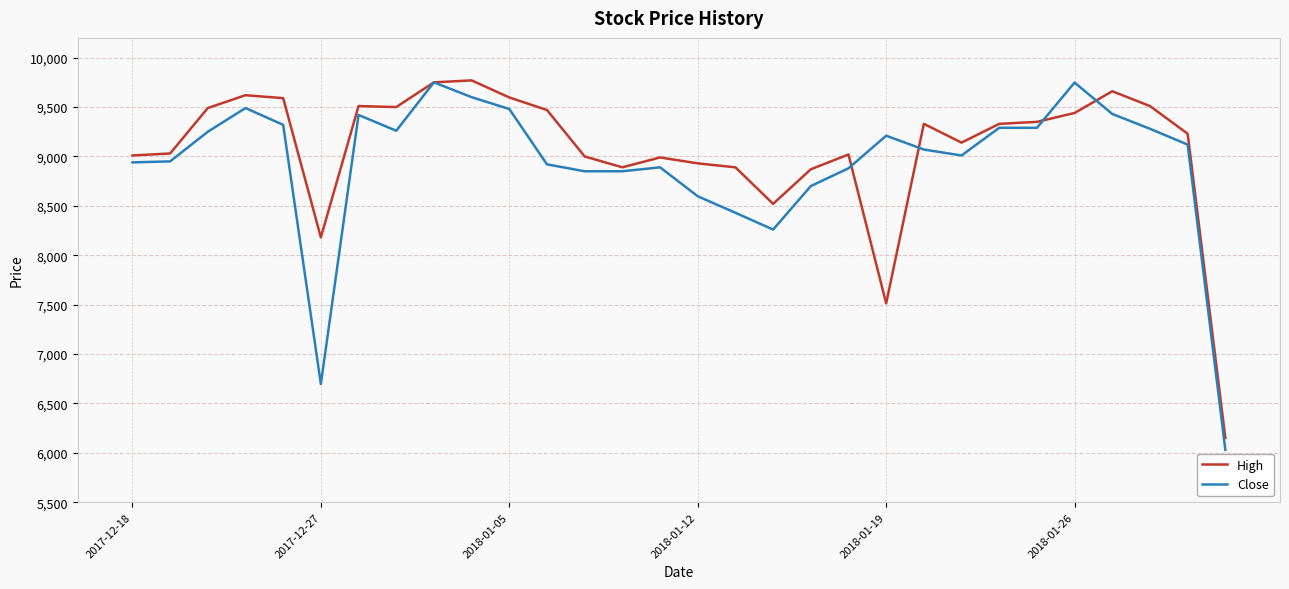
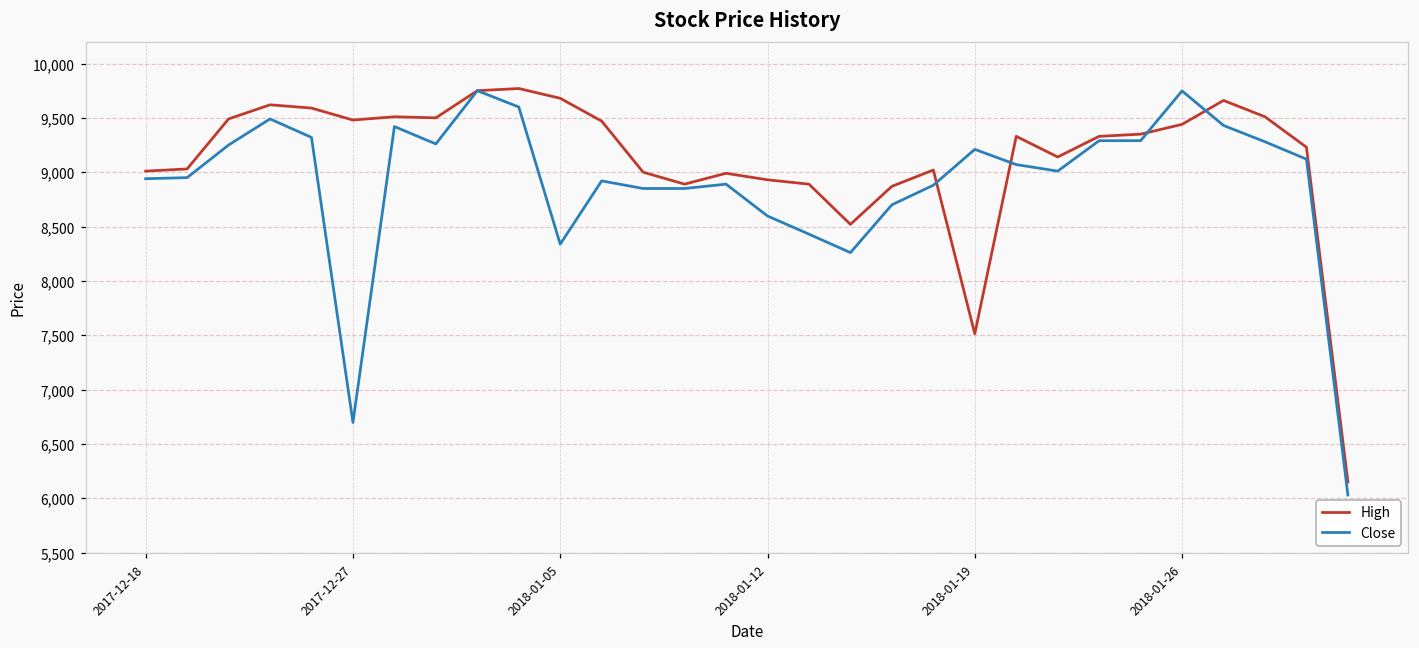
High, 2017-12-27: 8,200 -> 9,500
High, 2018-01-05: 9,600 -> 9,700
Close, 2018-01-05: 9,500 -> 8,300
